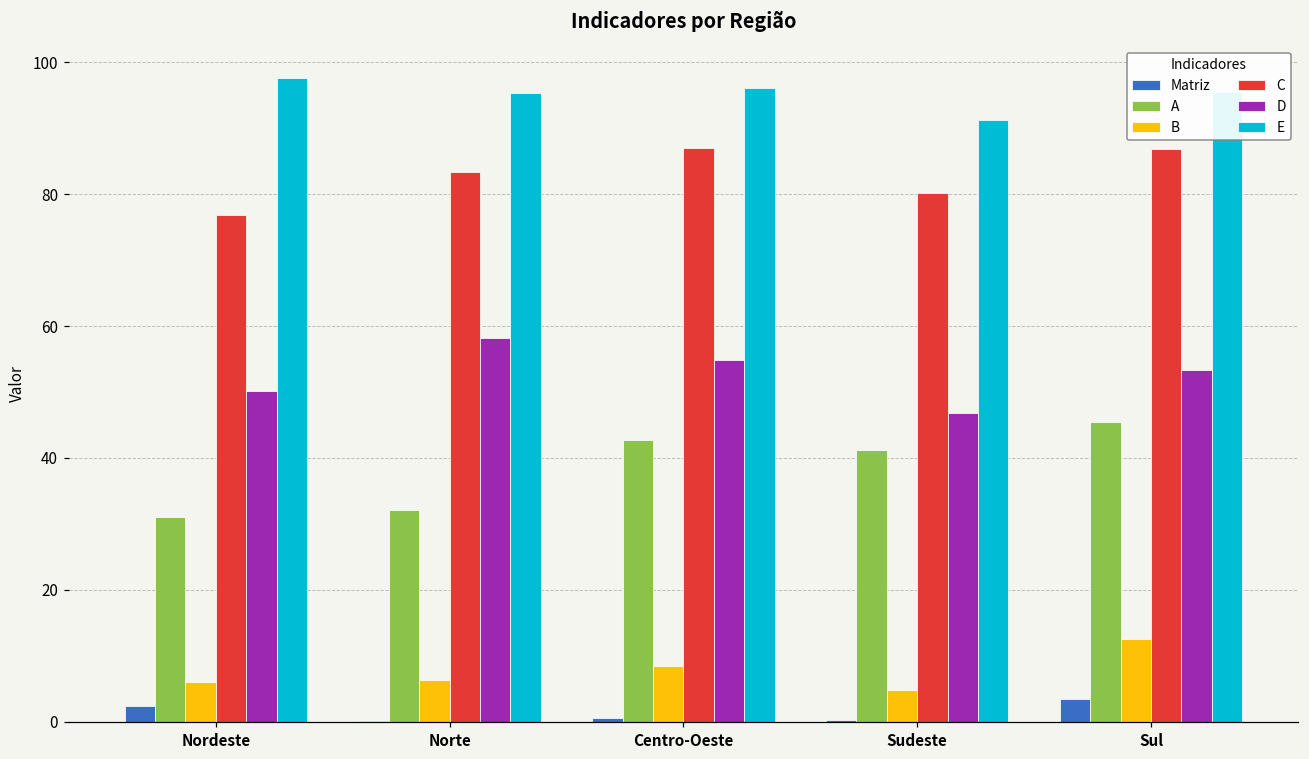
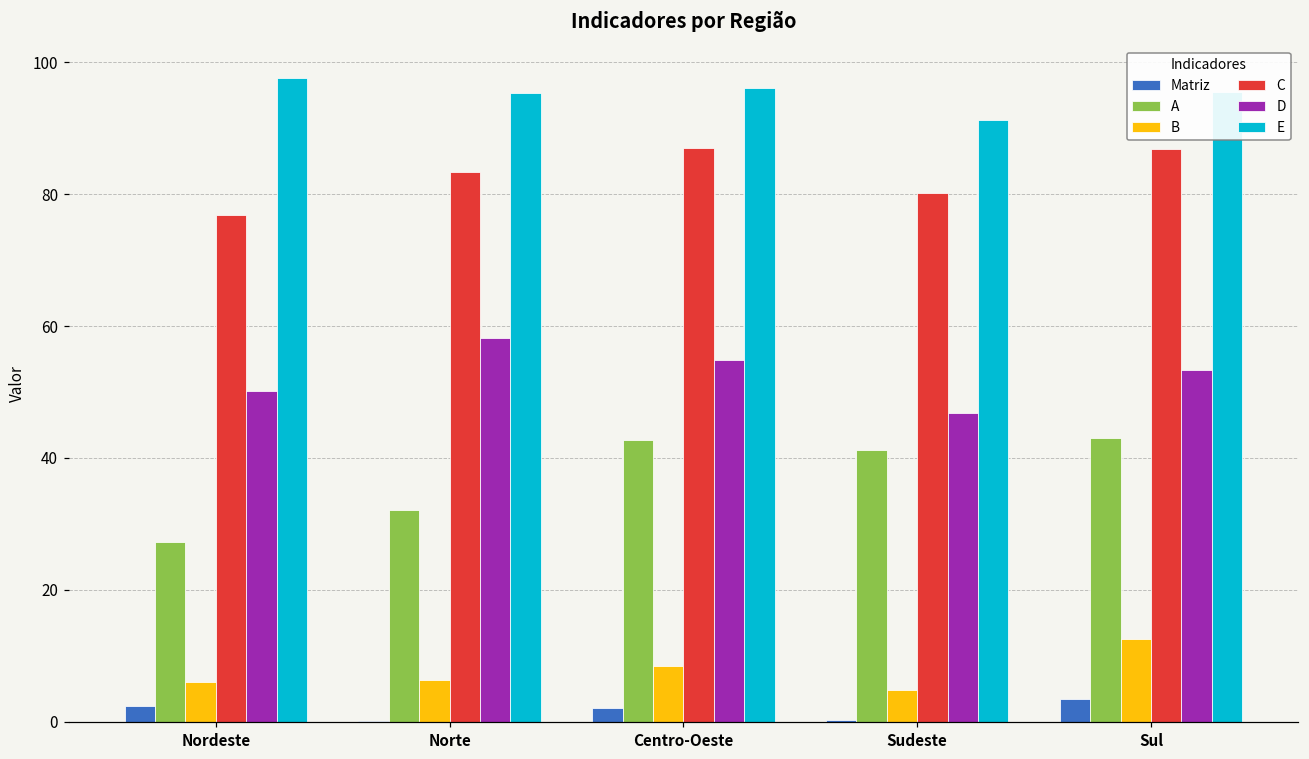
A, Nordeste: 31 -> 27
Matriz, Centro-Oeste: 1 -> 2
A, Sul: 45 -> 43
